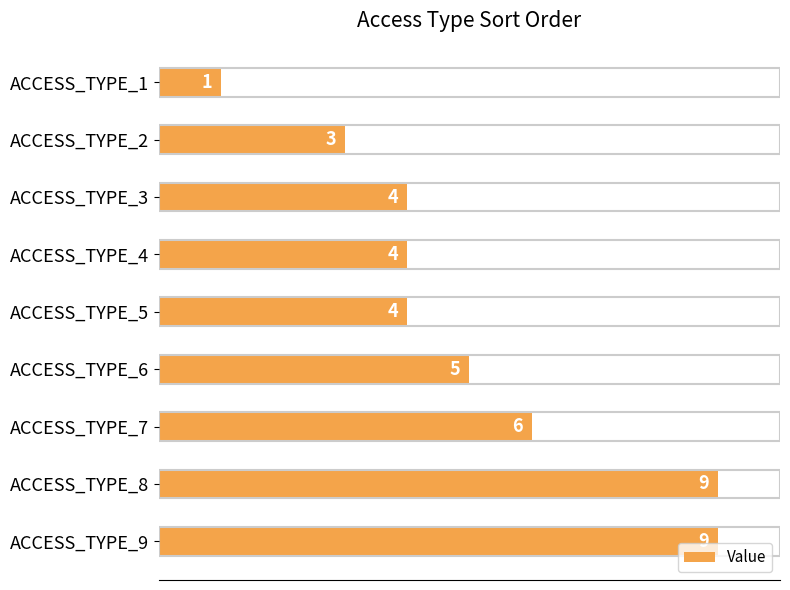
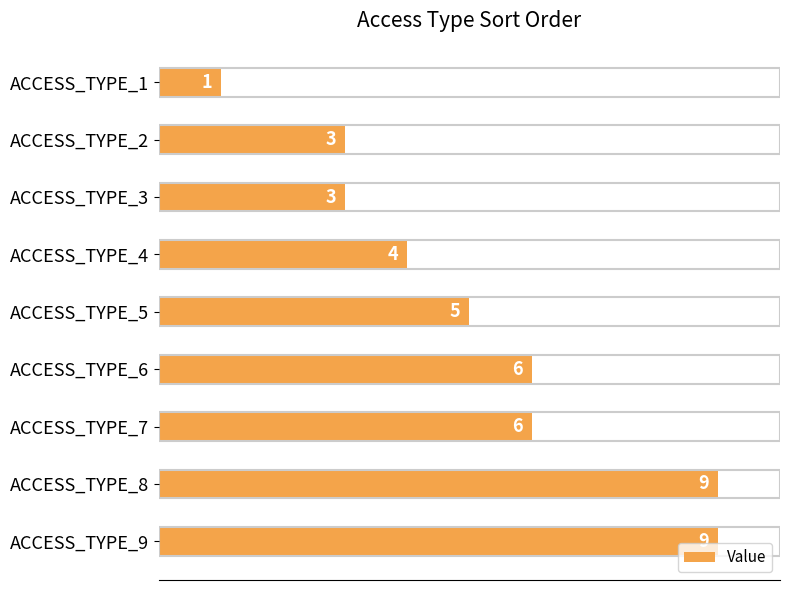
ACCESS_TYPE_3: 4 -> 3
ACCESS_TYPE_5: 4 -> 5
ACCESS_TYPE_6: 5 -> 6
